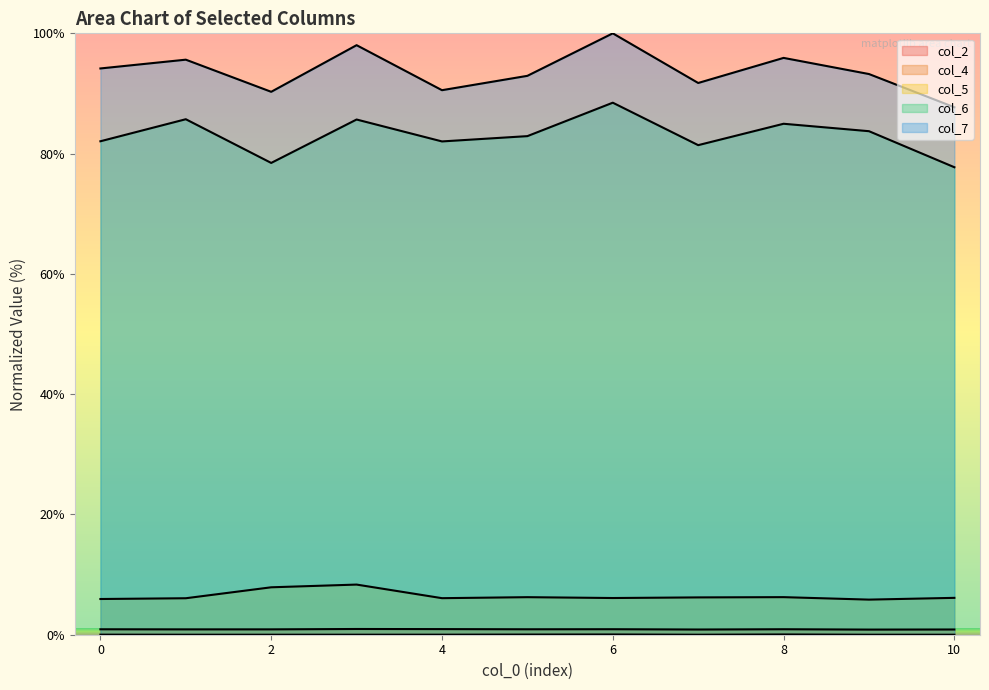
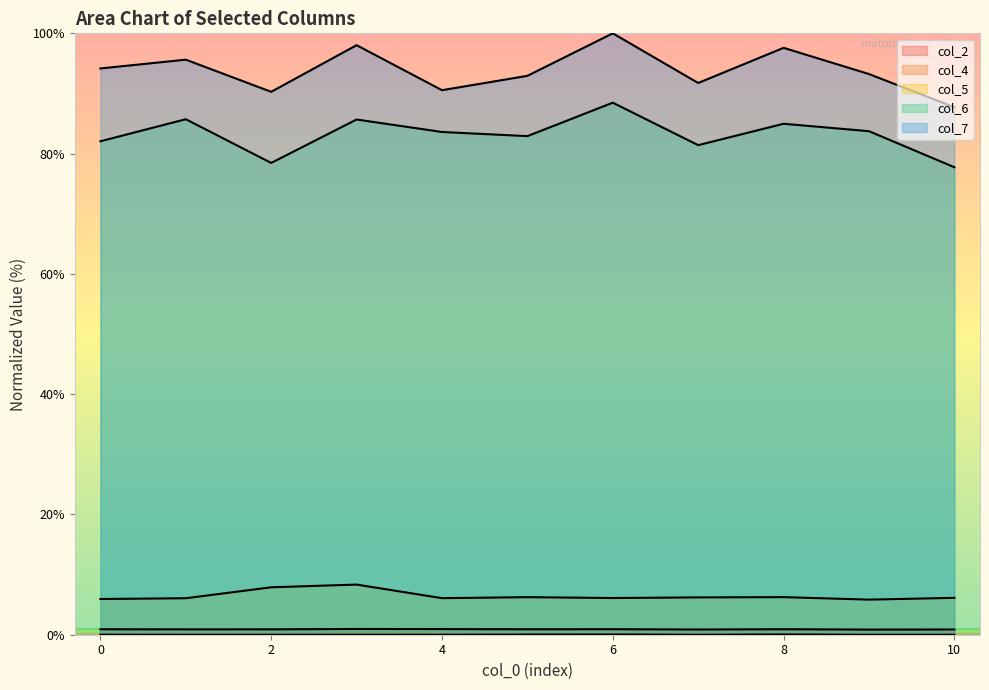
col_6, 4: 82% -> 84%
col_7, 8: 96% -> 98%
